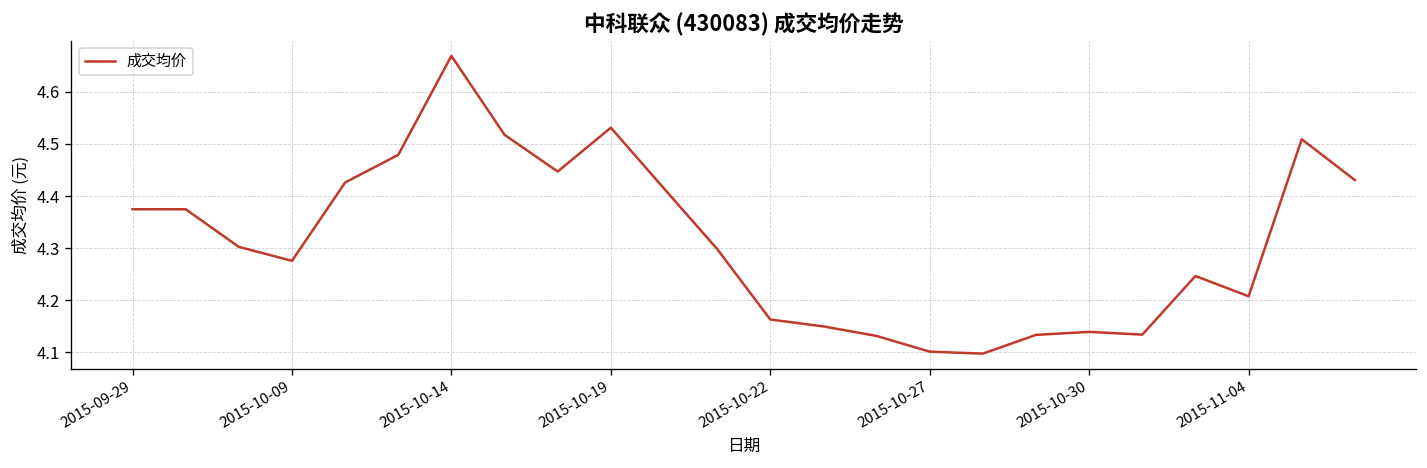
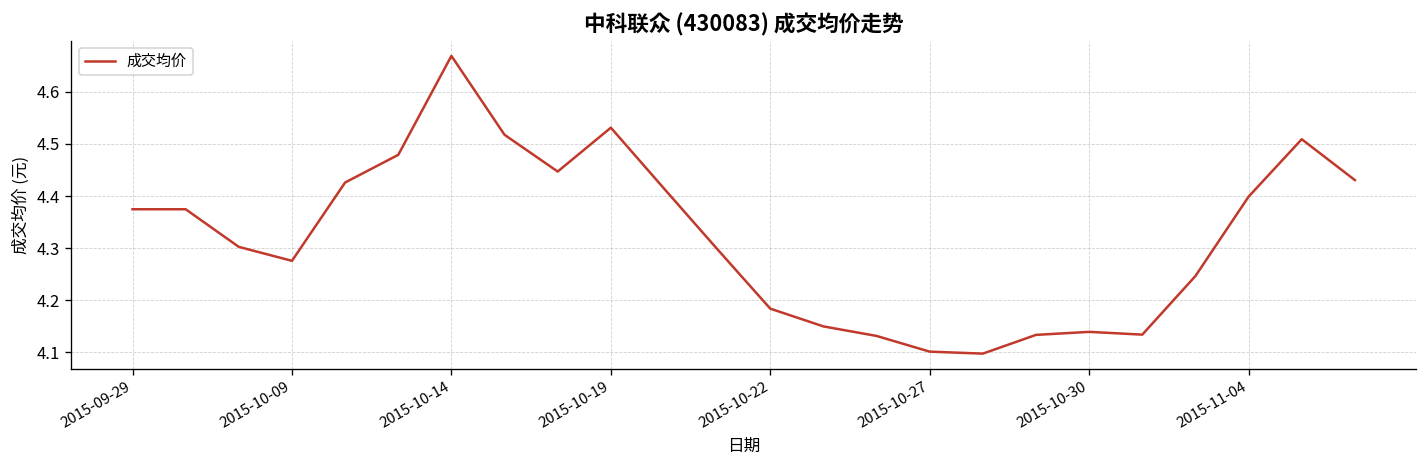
2015-10-22: 4.16 -> 4.18
2015-11-04: 4.21 -> 4.40
